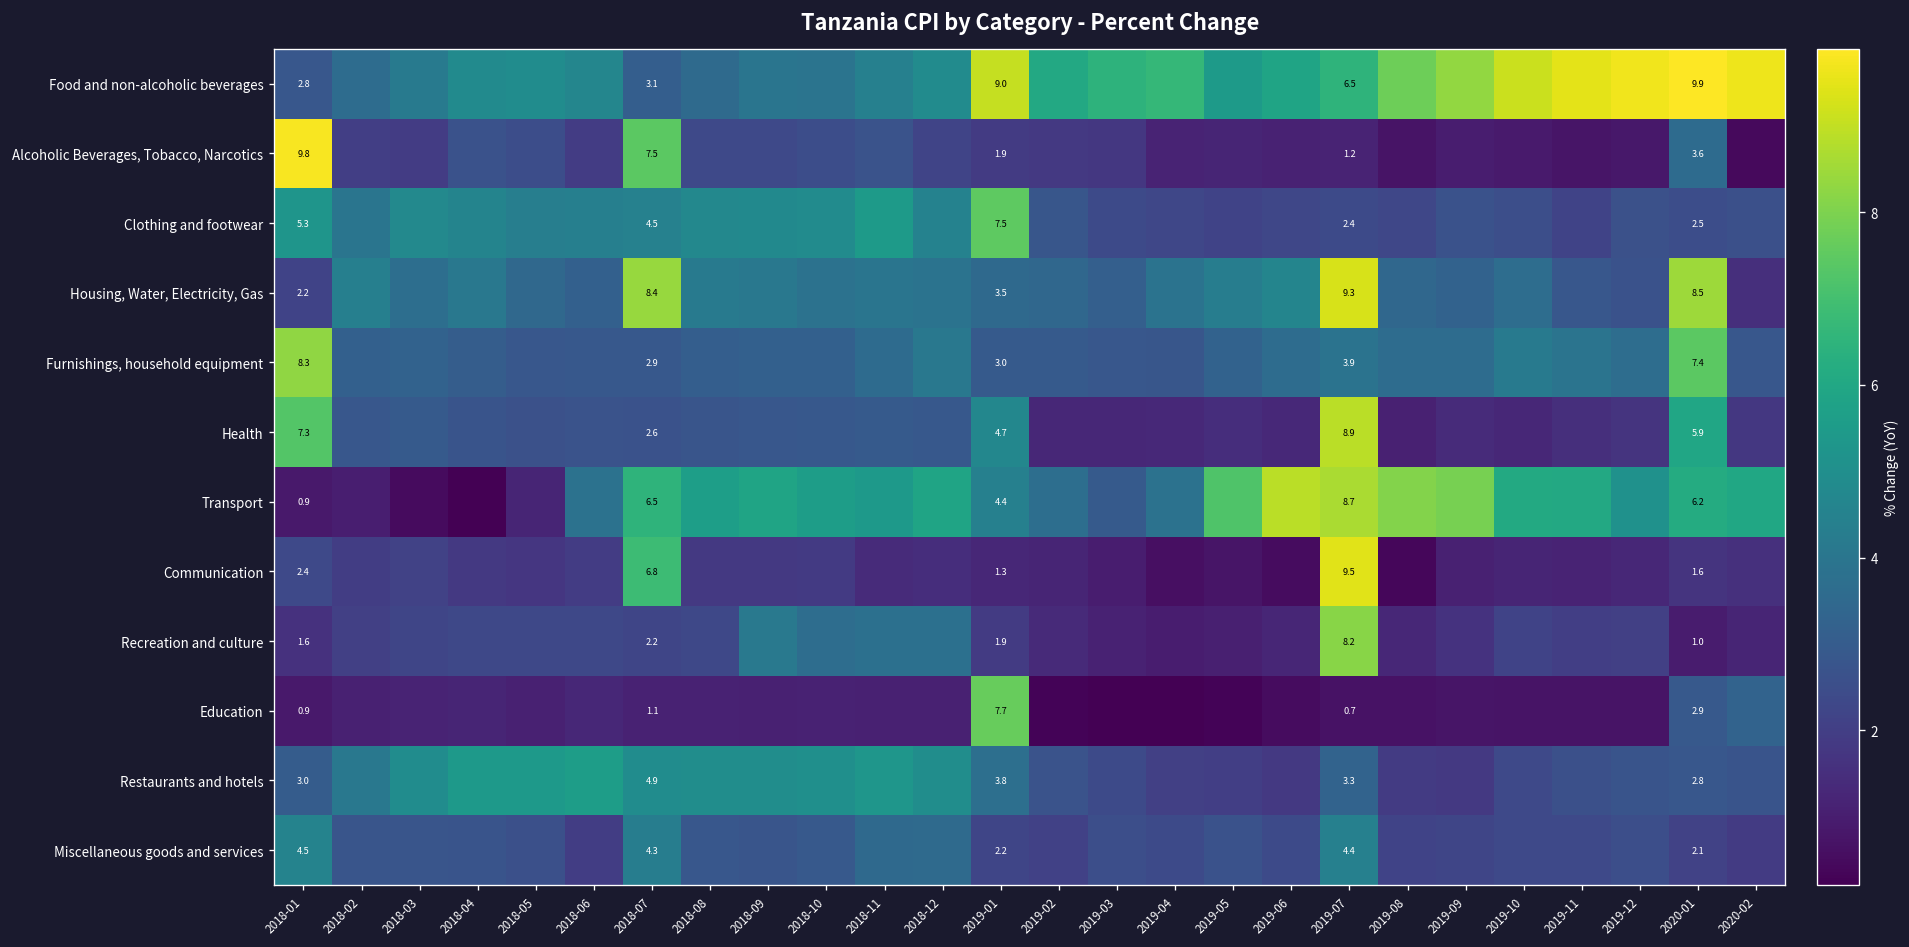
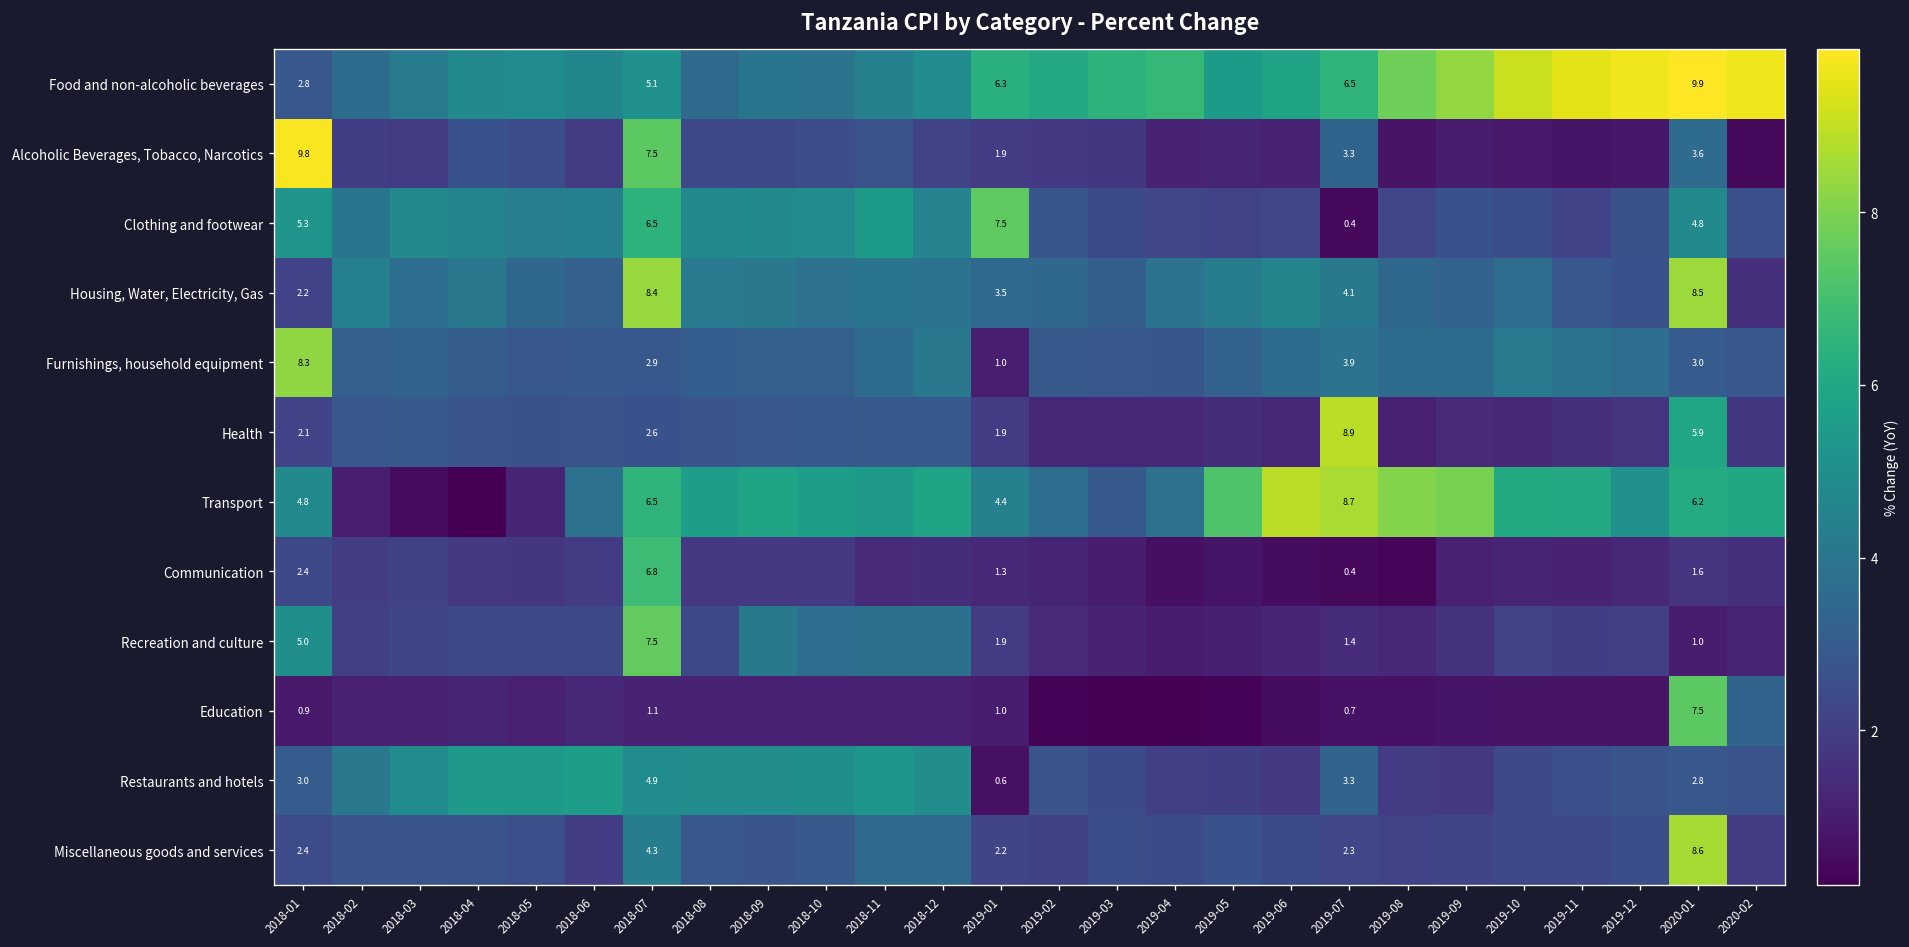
Food and non-alcoholic beverages, 2018-07: 3.1 -> 5.1
Food and non-alcoholic beverages, 2019-01: 9.0 -> 6.3
Alcoholic Beverages, Tobacco, Narcotics, 2019-07: 1.2 -> 3.3
Clothing and footwear, 2018-07: 4.5 -> 6.5
Clothing and footwear, 2019-07: 2.4 -> 0.4
Clothing and footwear, 2020-01: 2.5 -> 4.8
Housing, Water, Electricity, Gas, 2019-07: 9.3 -> 4.1
Furnishings, household equipment, 2019-01: 3.0 -> 1.0
Furnishings, household equipment, 2020-01: 7.4 -> 3.0
Health, 2018-01: 7.3 -> 2.1
Health, 2019-01: 4.7 -> 1.9
Transport, 2018-01: 0.9 -> 4.8
Communication, 2019-07: 9.5 -> 0.4
Recreation and culture, 2018-01: 1.6 -> 5.0
Recreation and culture, 2018-07: 2.2 -> 7.5
Recreation and culture, 2019-07: 8.2 -> 1.4
Education, 2019-01: 7.7 -> 1.0
Education, 2020-01: 2.9 -> 7.5
Restaurants and hotels, 2019-01: 3.8 -> 0.6
Miscellaneous goods and services, 2018-01: 4.5 -> 2.4
Miscellaneous goods and services, 2019-07: 4.4 -> 2.3
Miscellaneous goods and services, 2020-01: 2.1 -> 8.6
